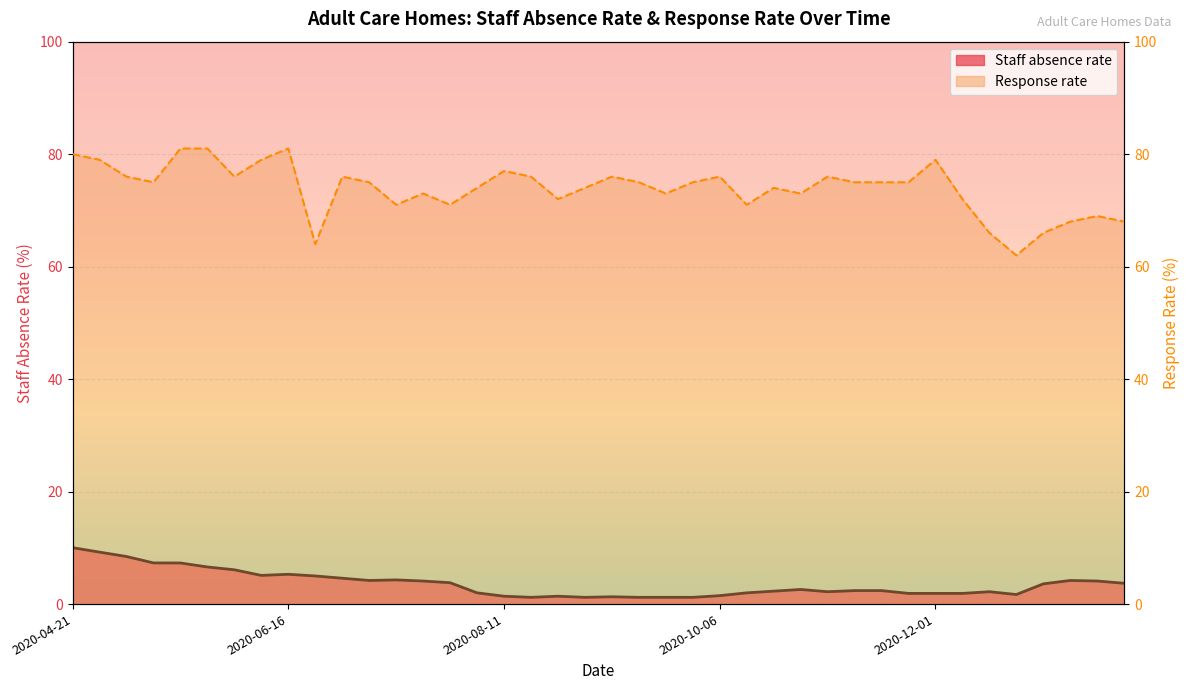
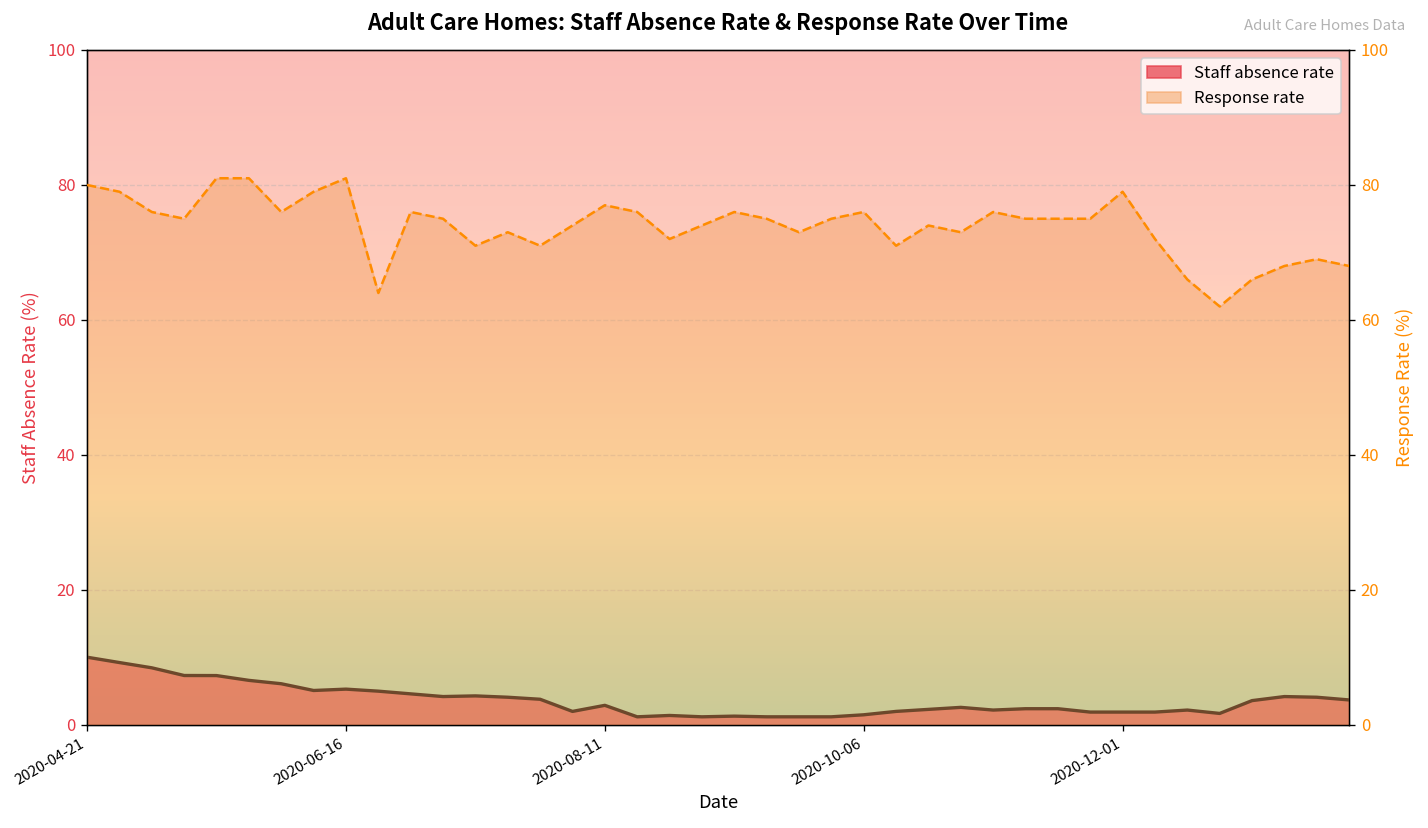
Staff absence rate, 2020-08-11: 1 -> 3
